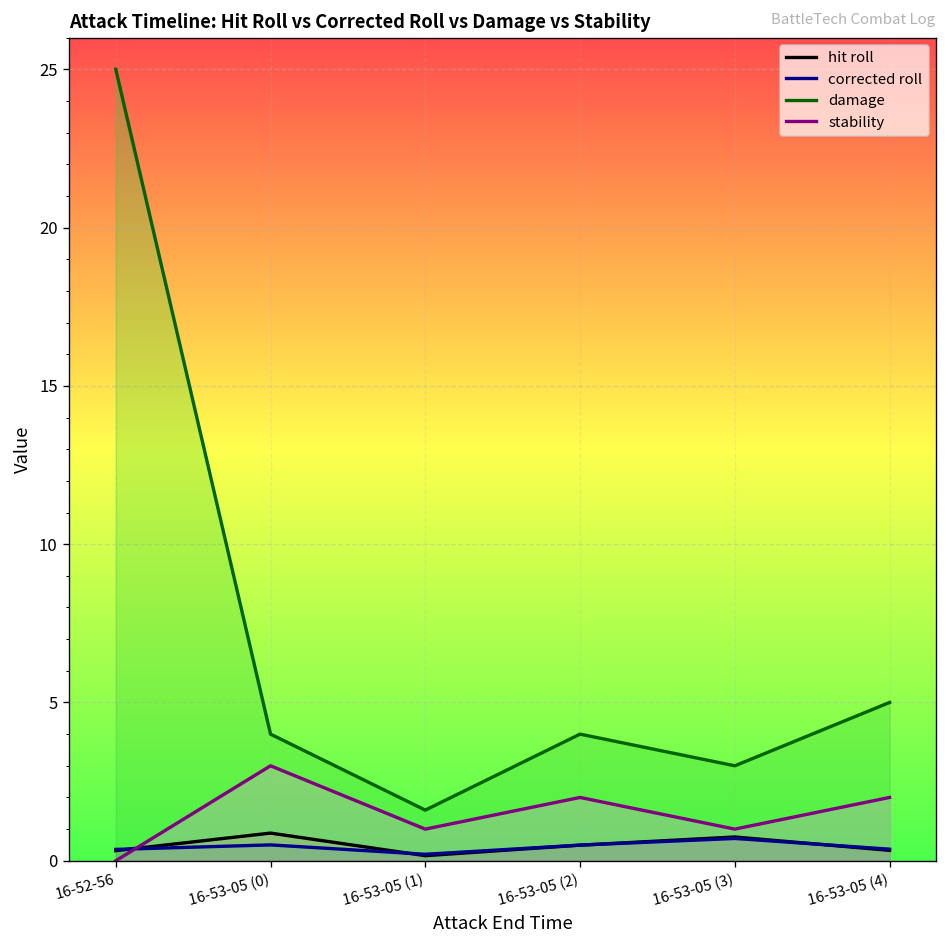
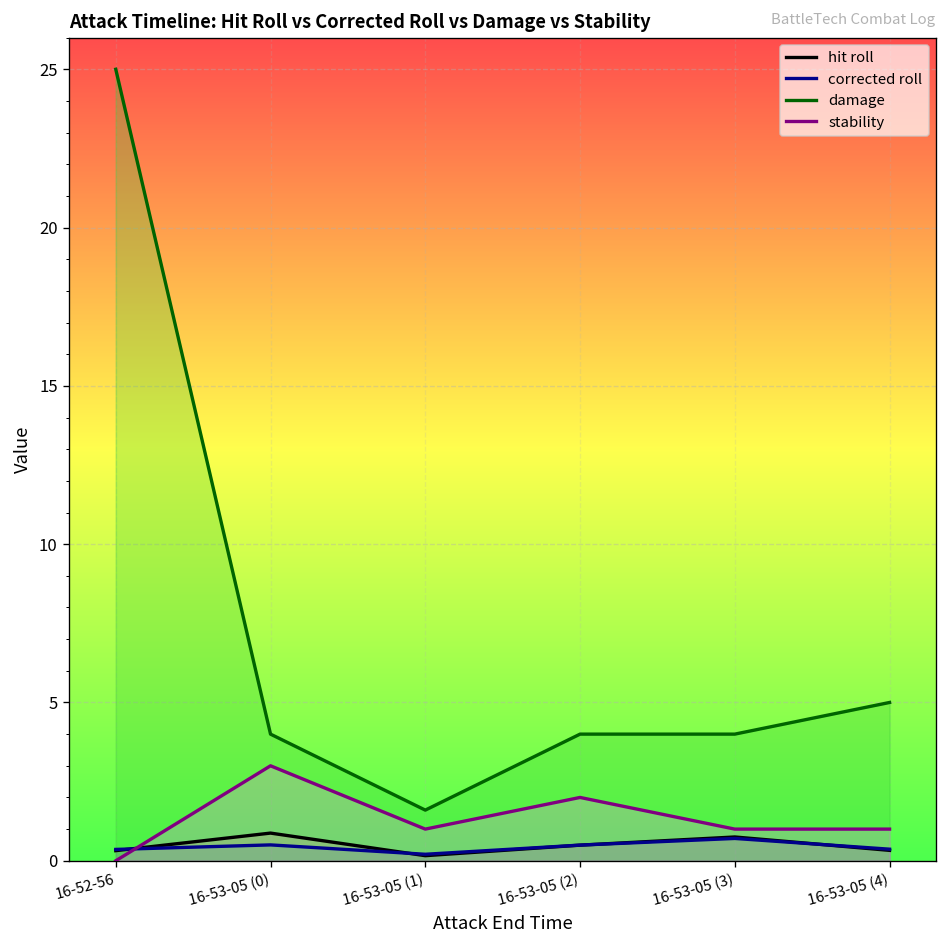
damage, 16-53-05 (3): 3 -> 4
stability, 16-53-05 (4): 2 -> 1
